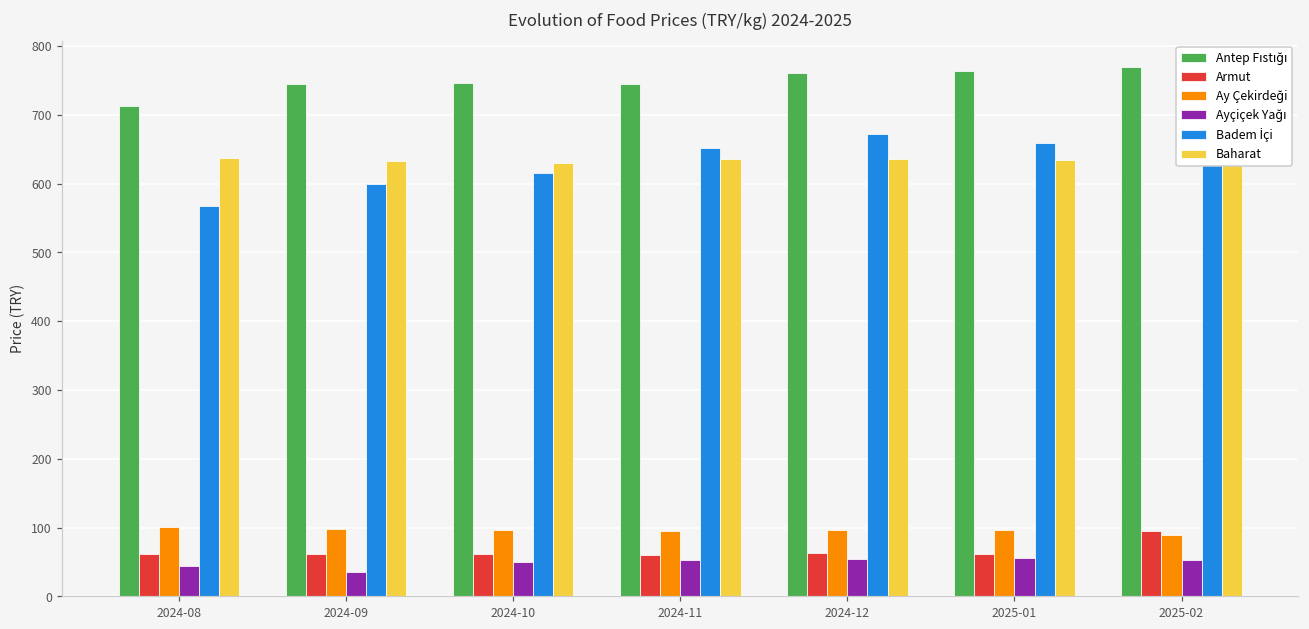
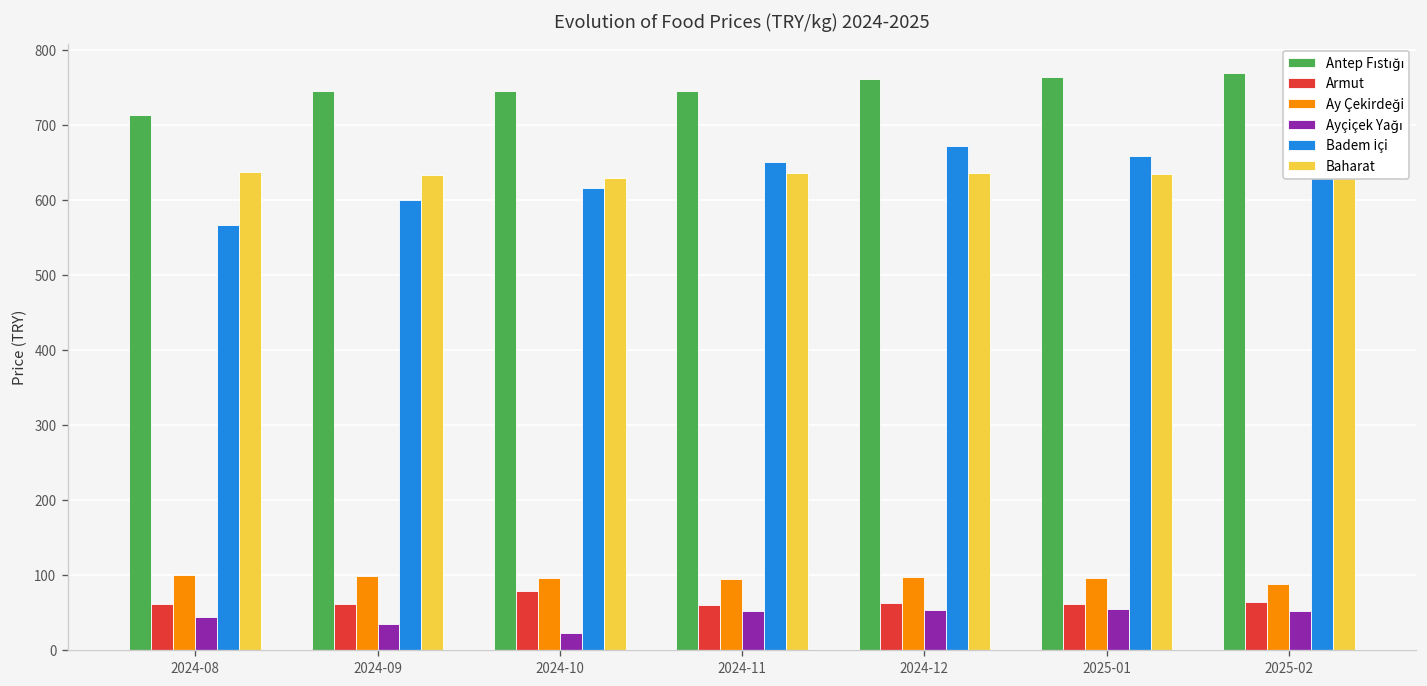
Armut, 2024-10: 60 -> 80
Ayçiçek Yağı, 2024-10: 50 -> 20
Armut, 2025-02: 90 -> 60
